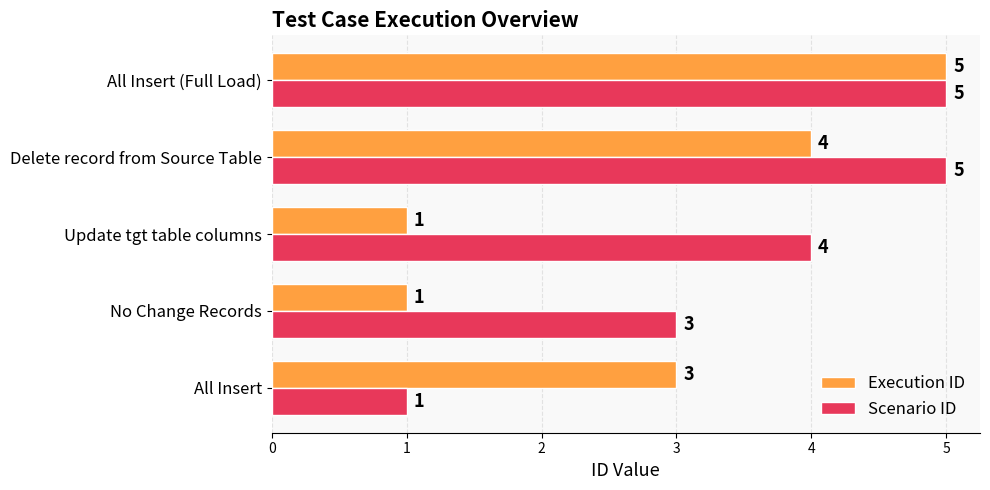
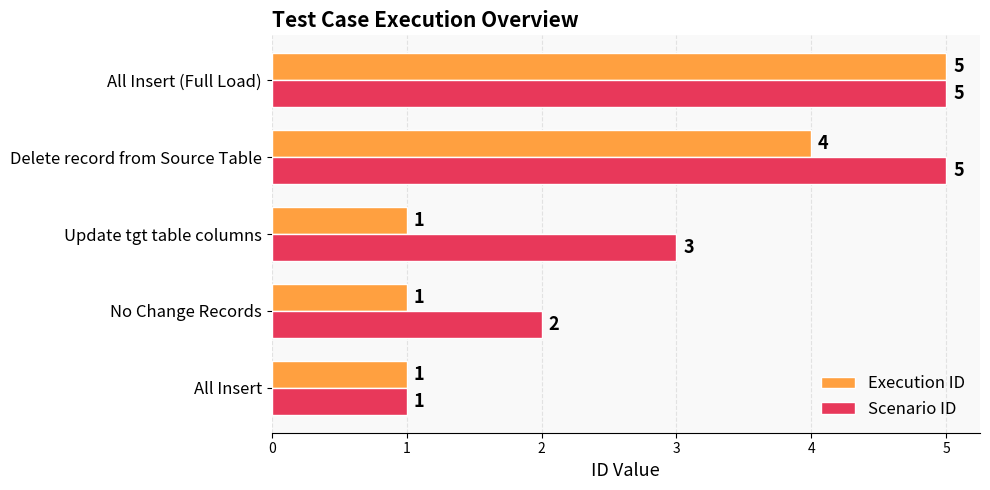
Scenario ID, Update tgt table columns: 4 -> 3
Scenario ID, No Change Records: 3 -> 2
Execution ID, All Insert: 3 -> 1
